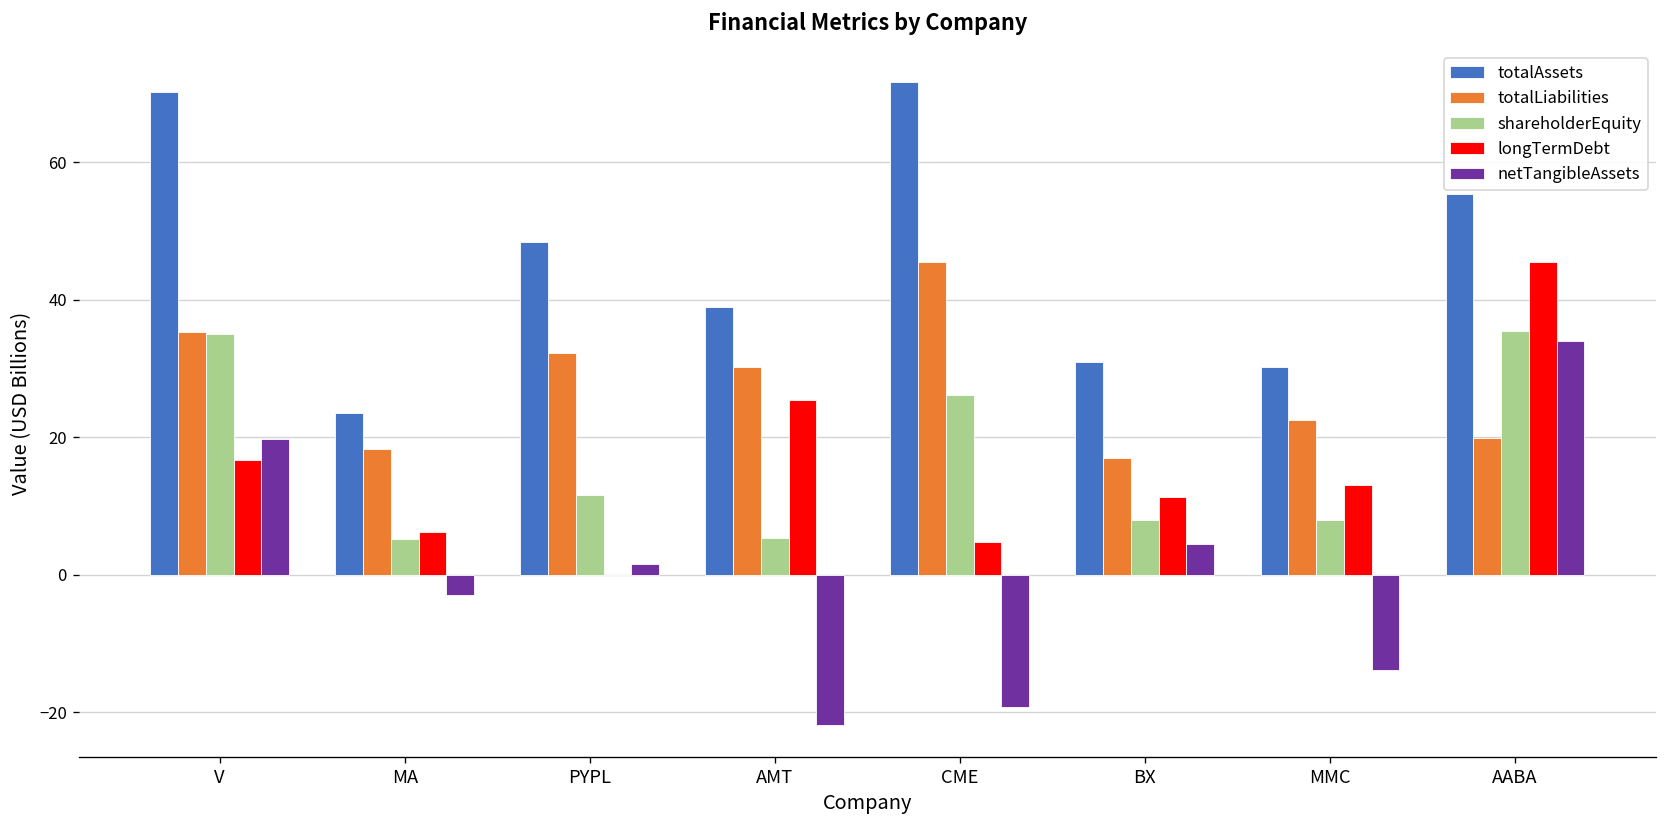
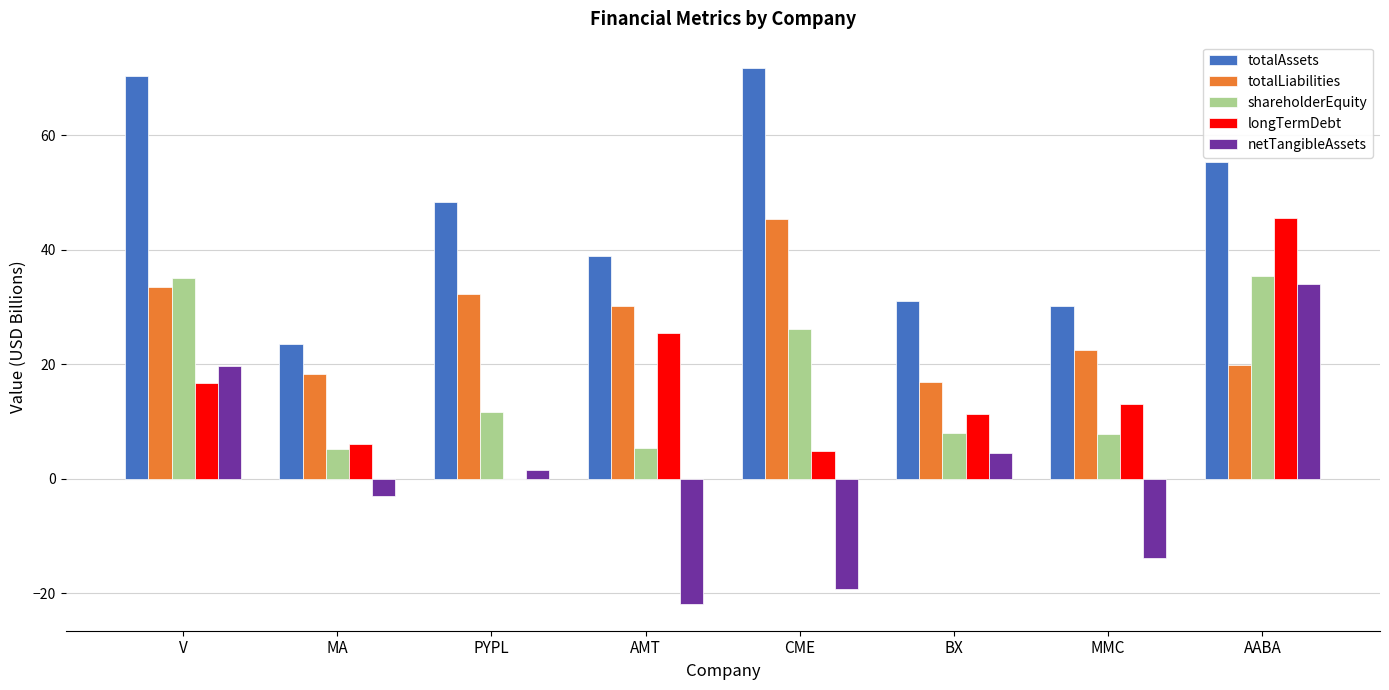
totalLiabilities, V: 35 -> 33
